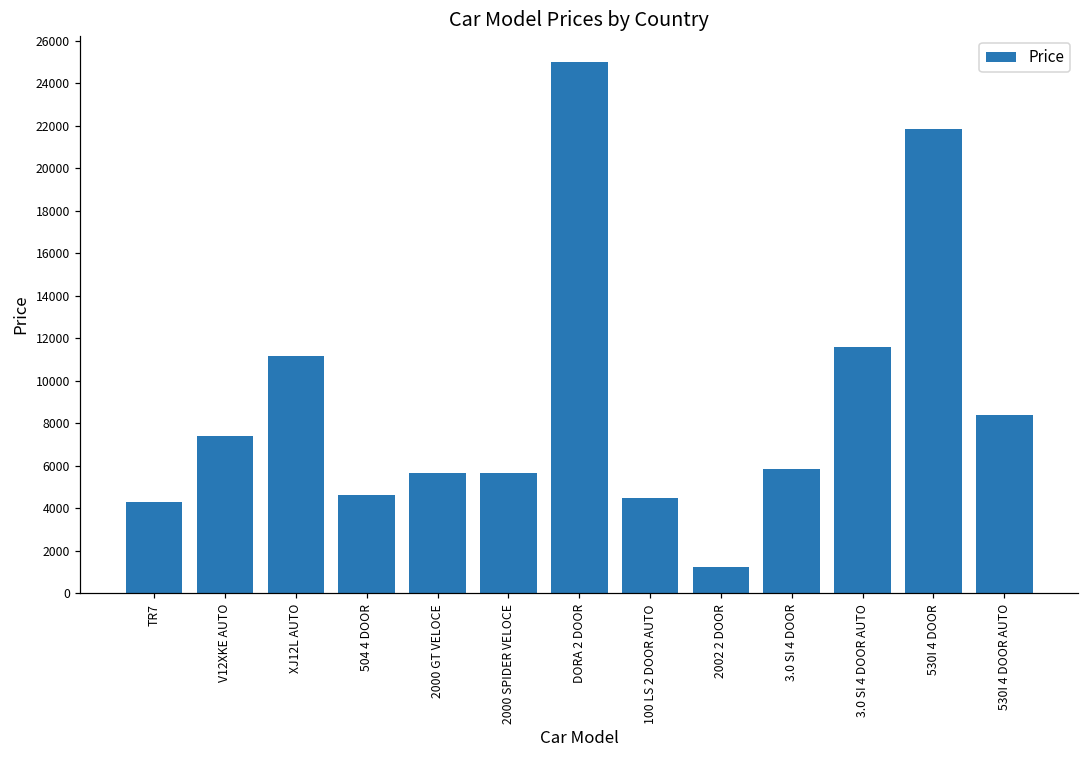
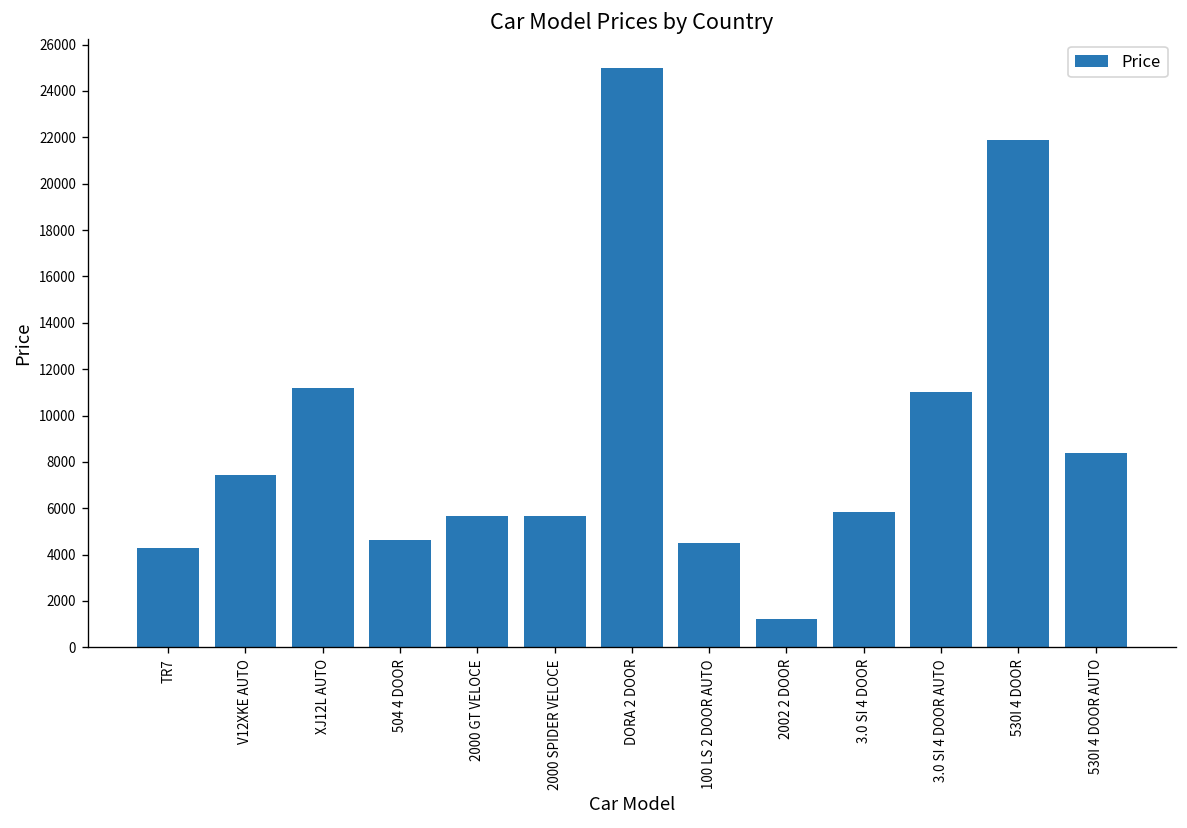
3.0 SI 4 DOOR AUTO: 11600 -> 11000
